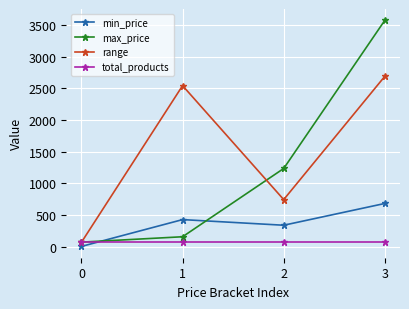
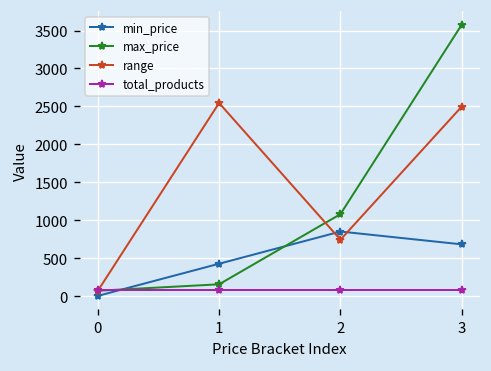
min_price, 2: 300 -> 900
max_price, 2: 1200 -> 1100
range, 3: 2700 -> 2500
